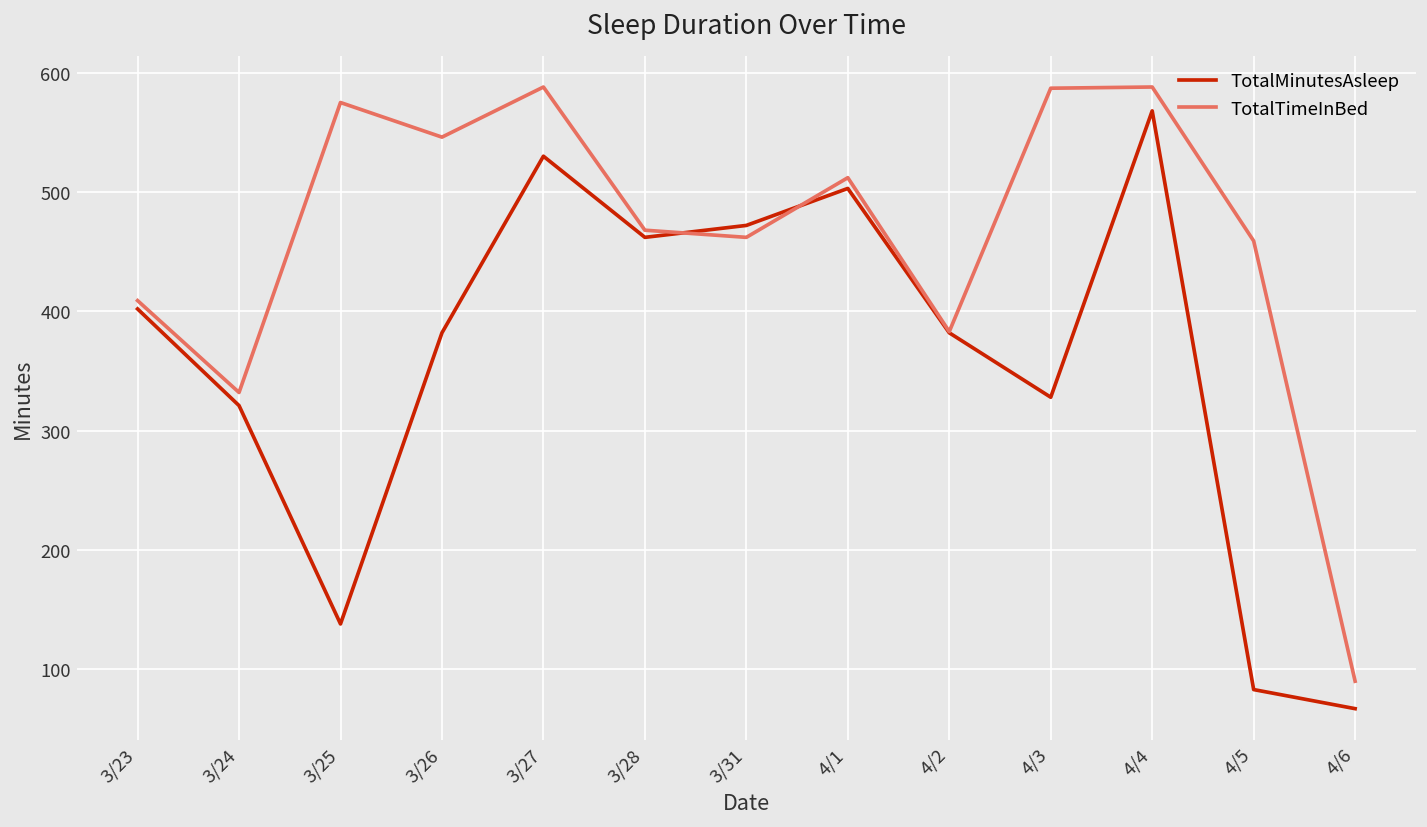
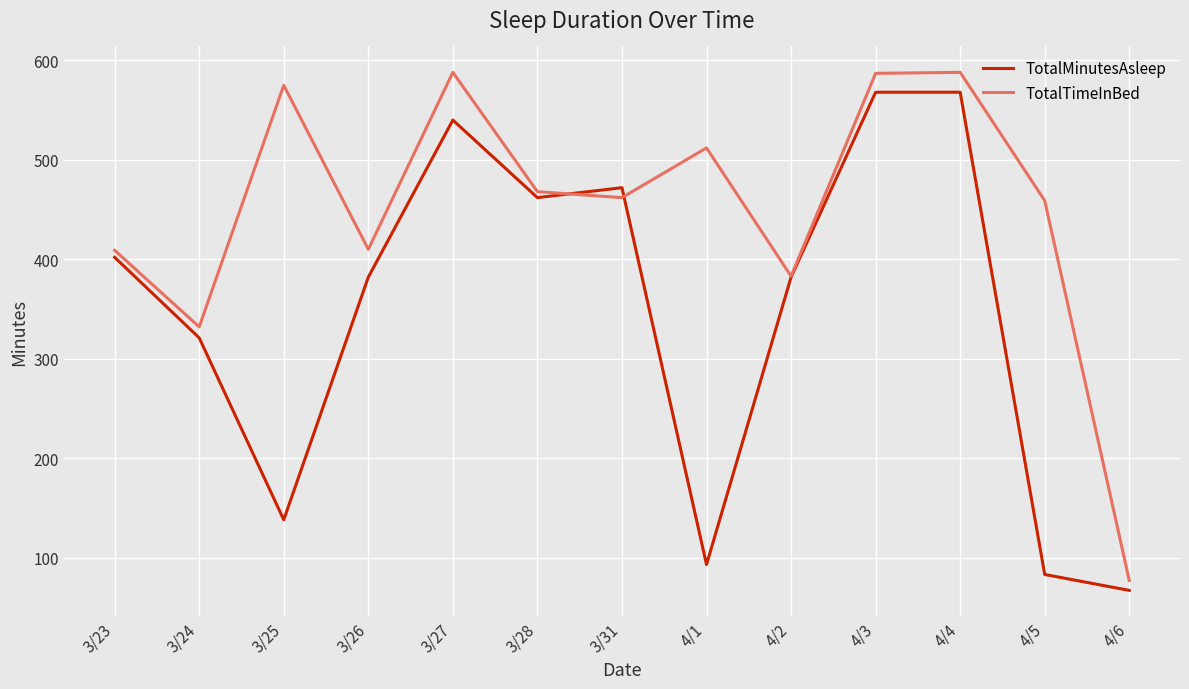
TotalTimeInBed, 3/26: 550 -> 410
TotalMinutesAsleep, 3/27: 530 -> 540
TotalMinutesAsleep, 4/1: 500 -> 90
TotalMinutesAsleep, 4/3: 330 -> 570
TotalTimeInBed, 4/6: 90 -> 80
